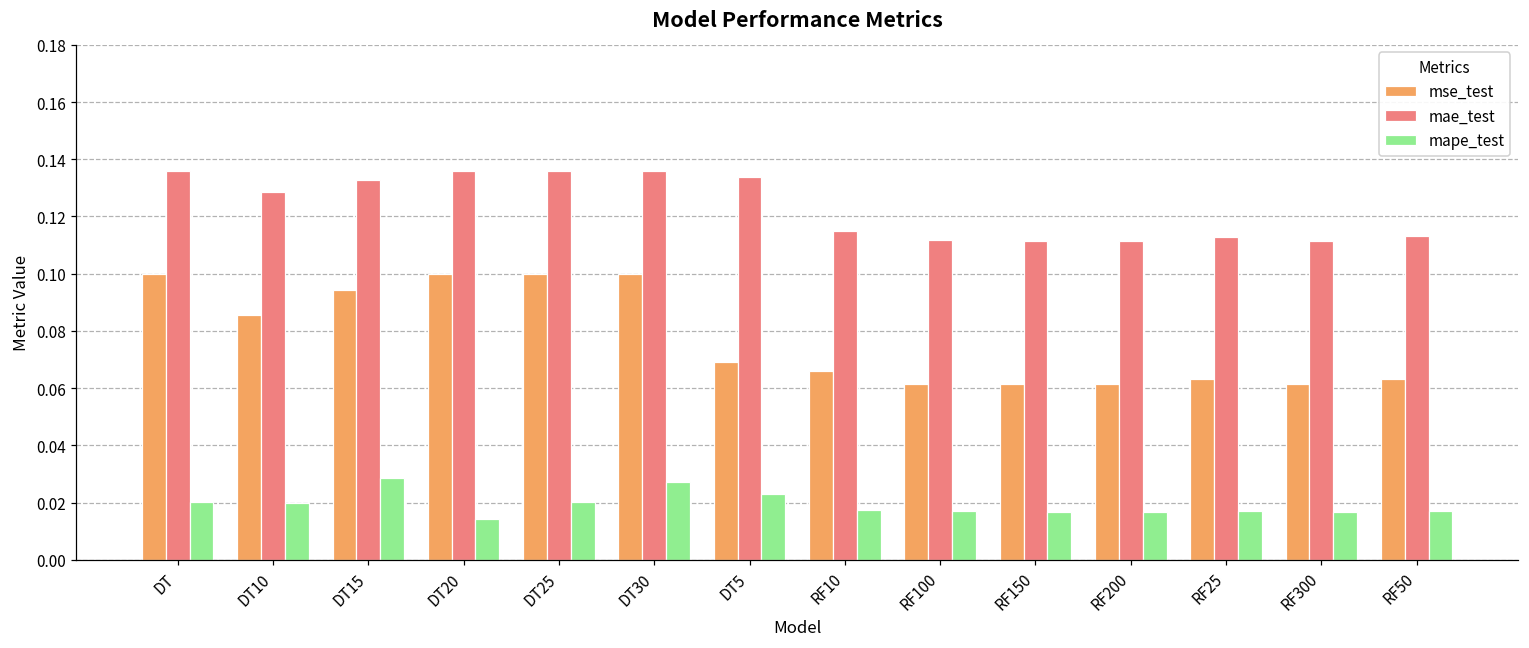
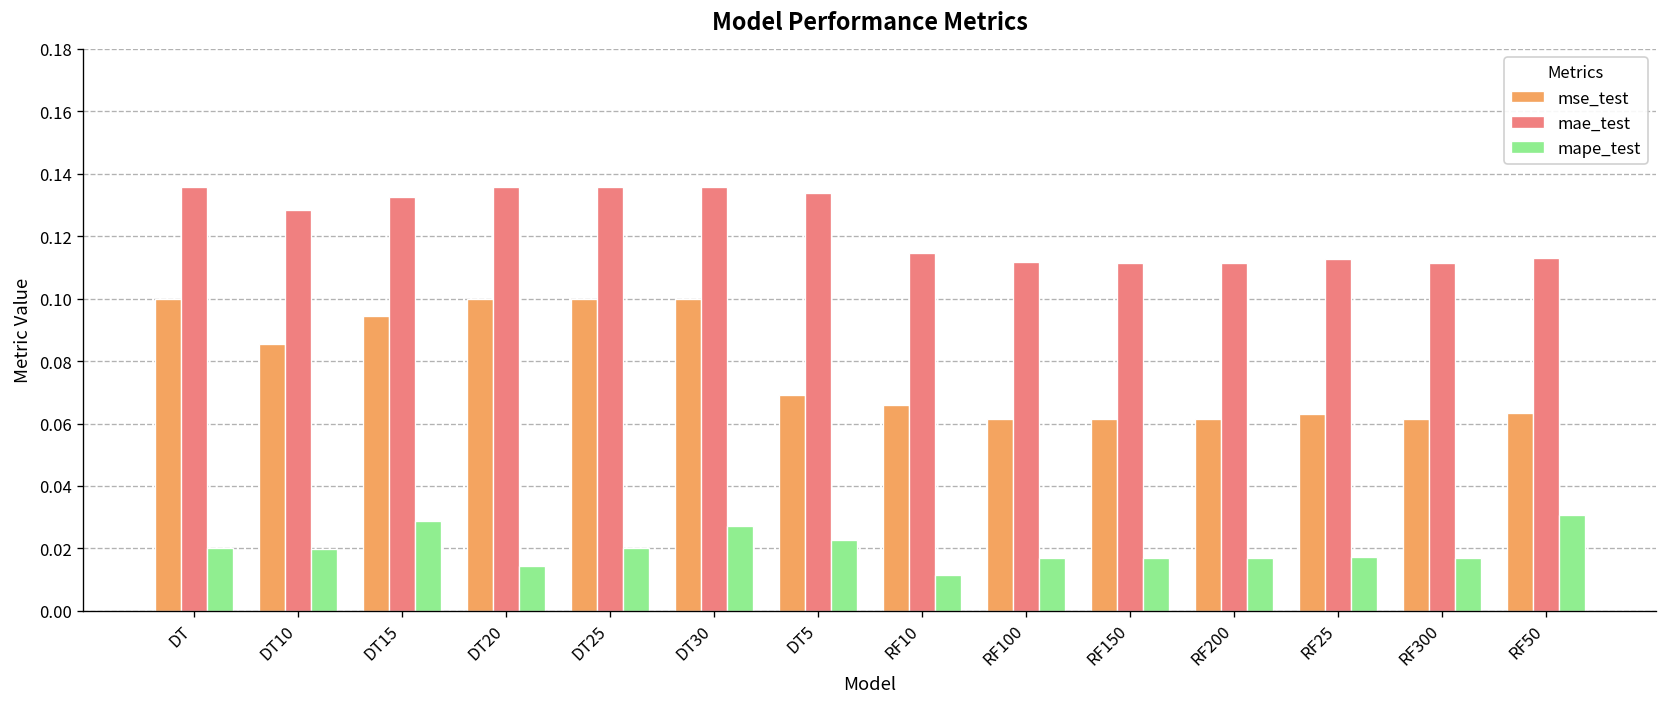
mape_test, RF10: 0.017 -> 0.012
mape_test, RF50: 0.017 -> 0.031
